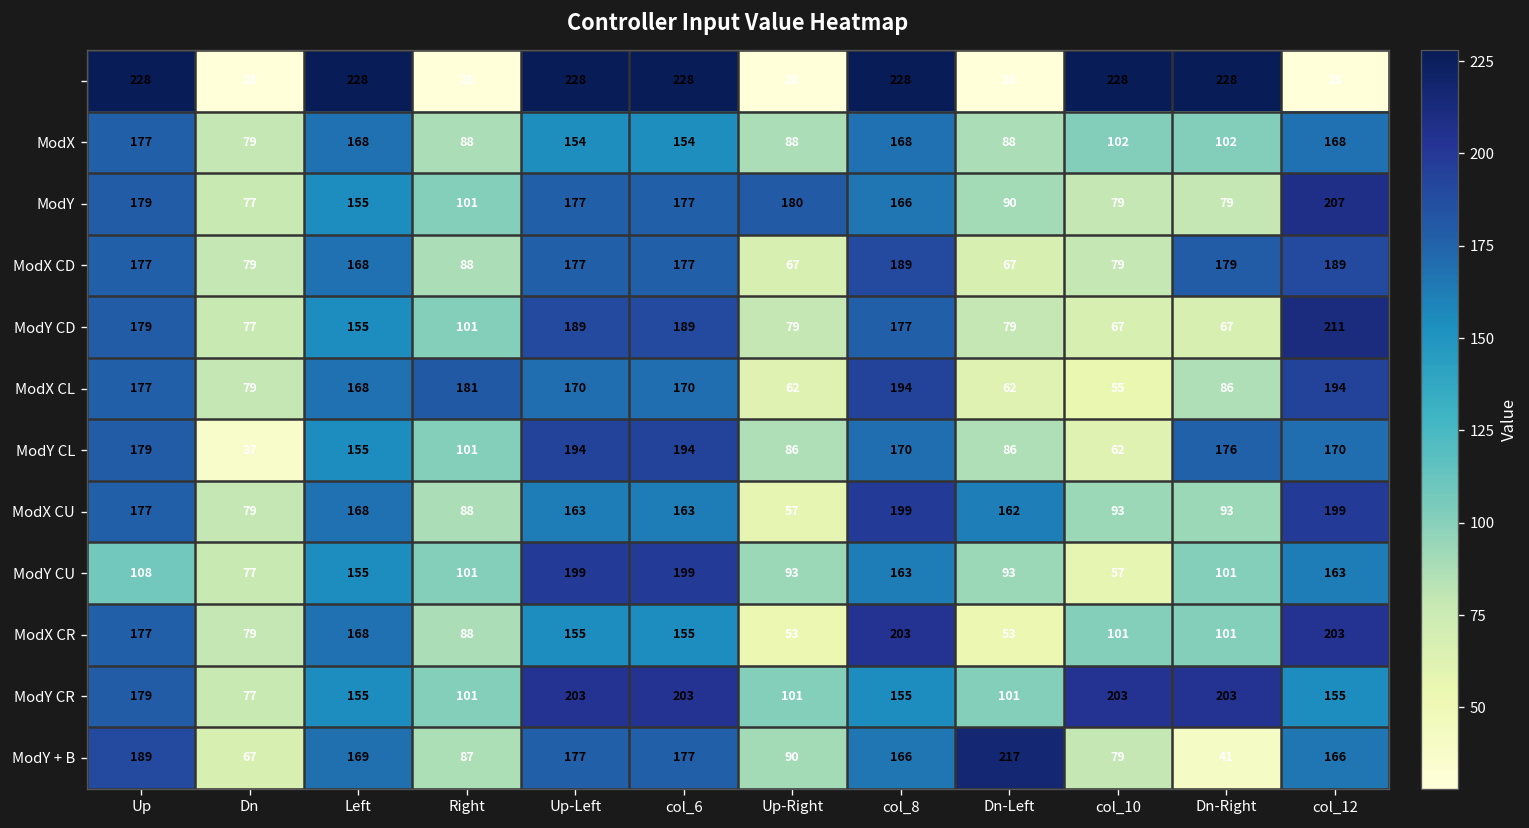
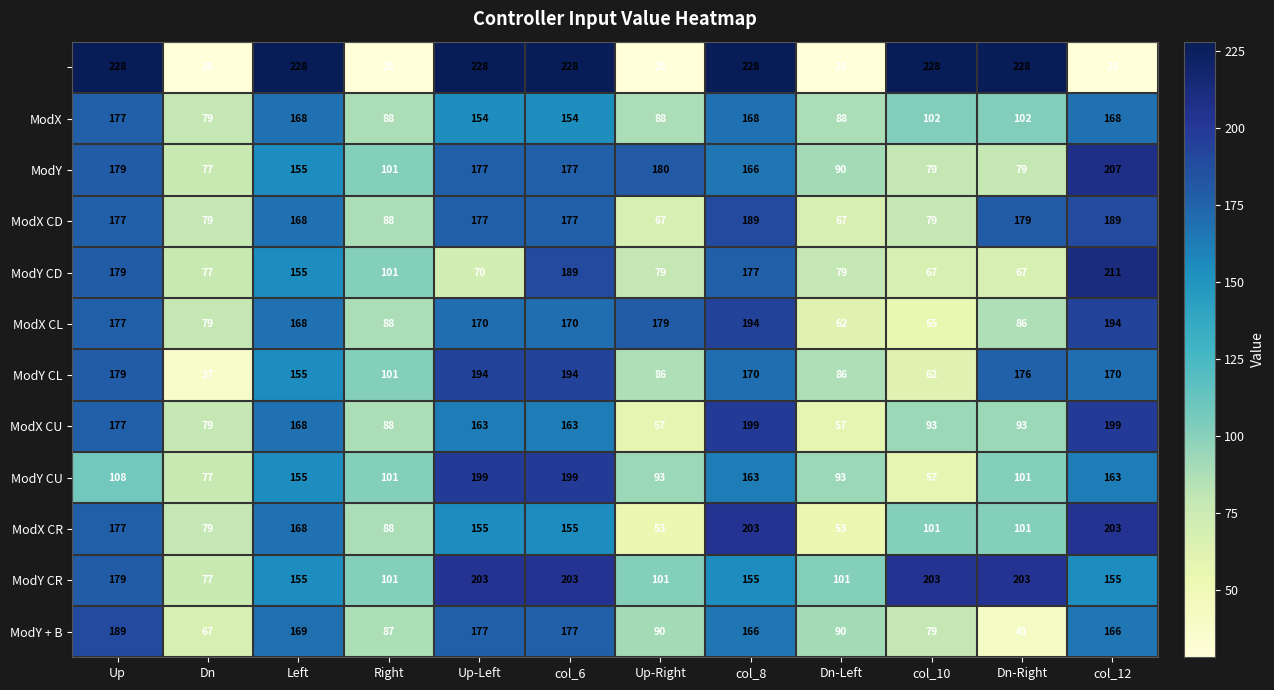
ModY CD, Up-Left: 189 -> 70
ModX CL, Right: 181 -> 88
ModX CL, Up-Right: 62 -> 179
ModX CU, Dn-Left: 162 -> 57
ModY + B, Dn-Left: 217 -> 90
